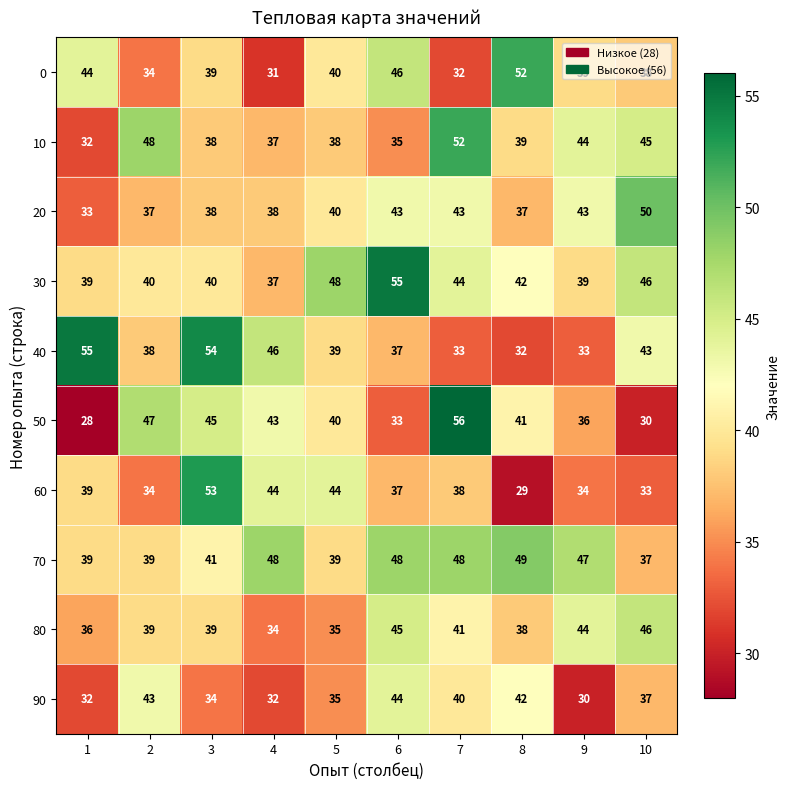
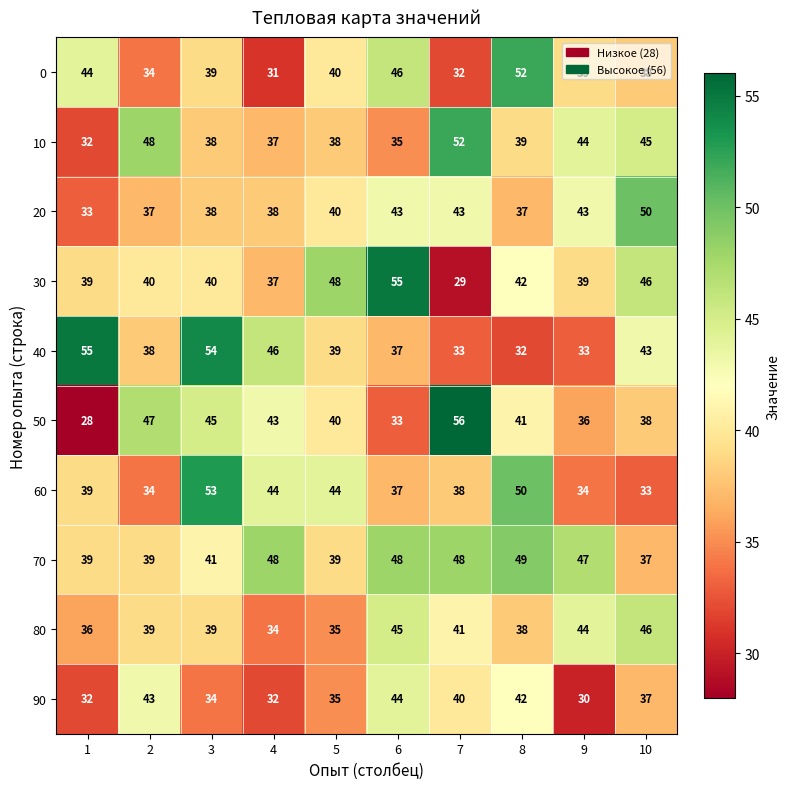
30, 7: 44 -> 29
50, 10: 30 -> 38
60, 8: 29 -> 50
